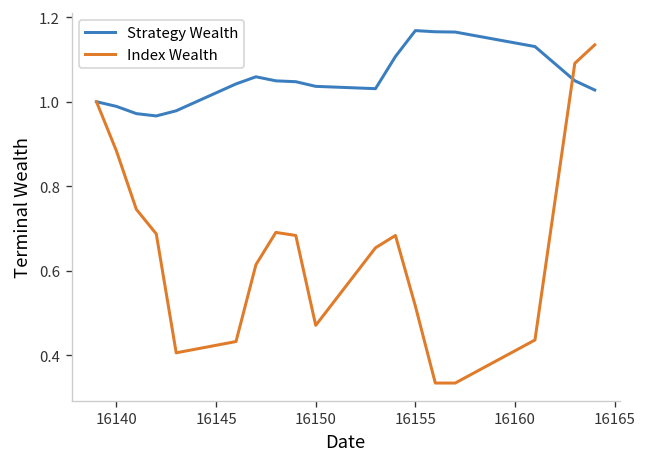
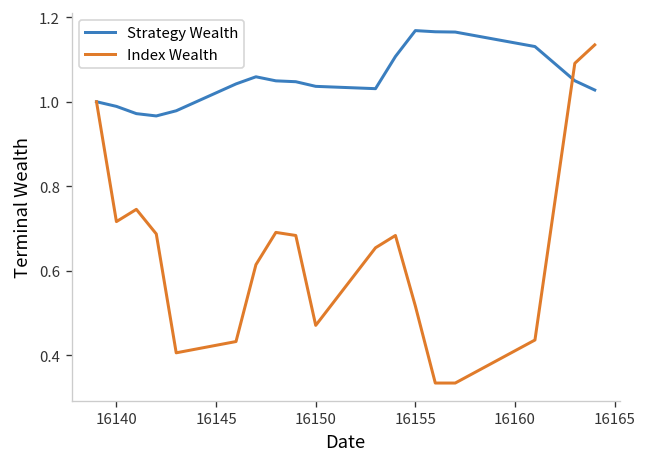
Index Wealth, 16140: 0.88 -> 0.72
